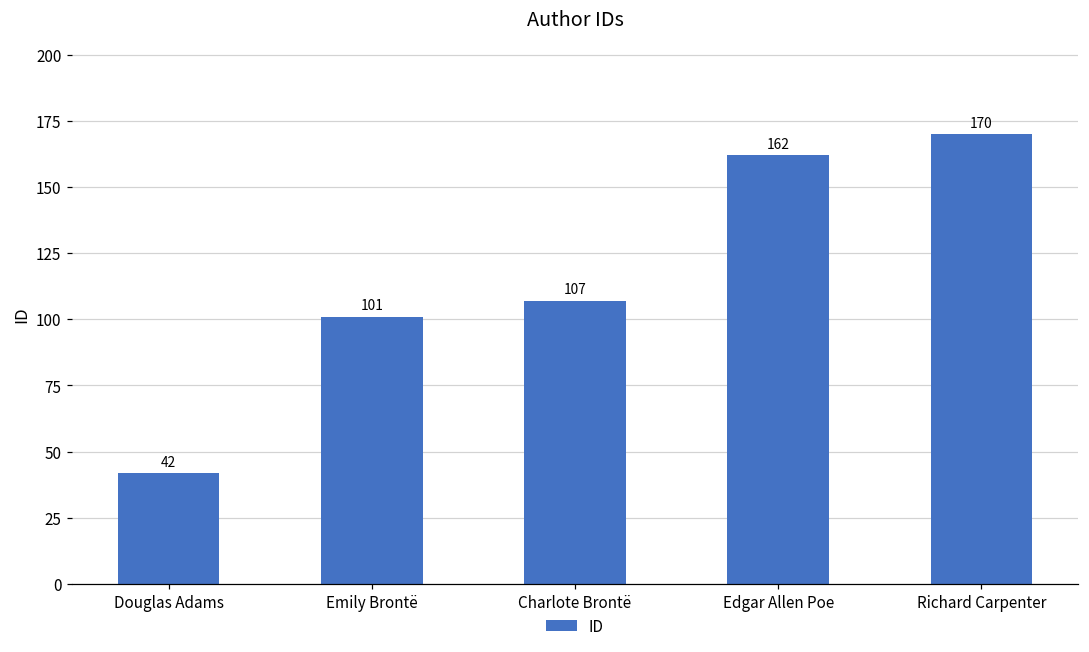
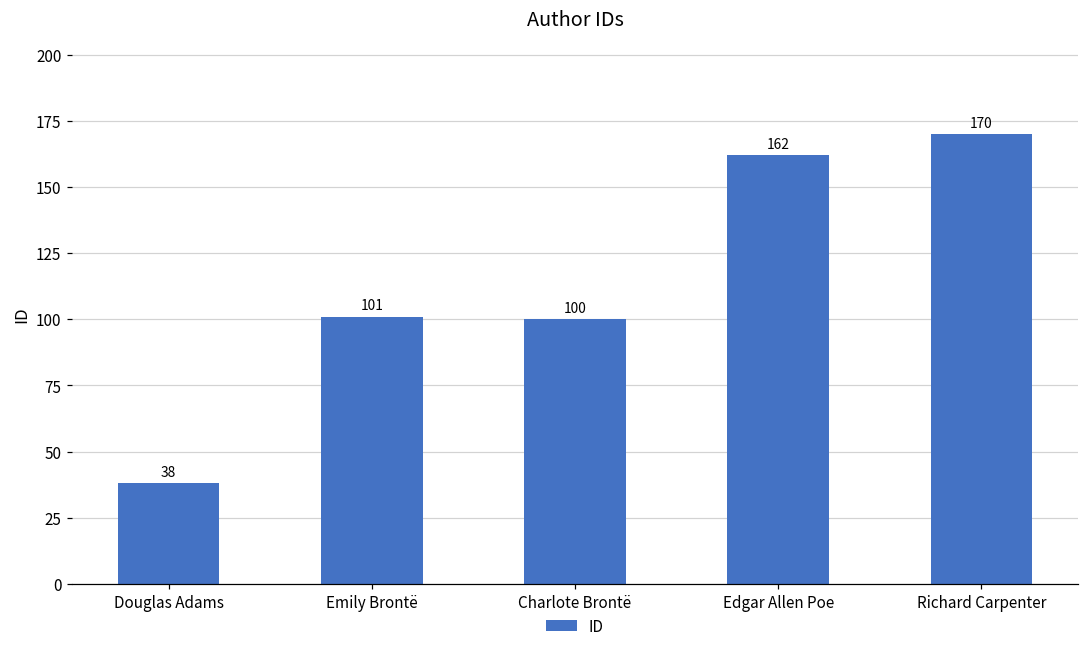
Douglas Adams: 42 -> 38
Charlote Brontë: 107 -> 100
